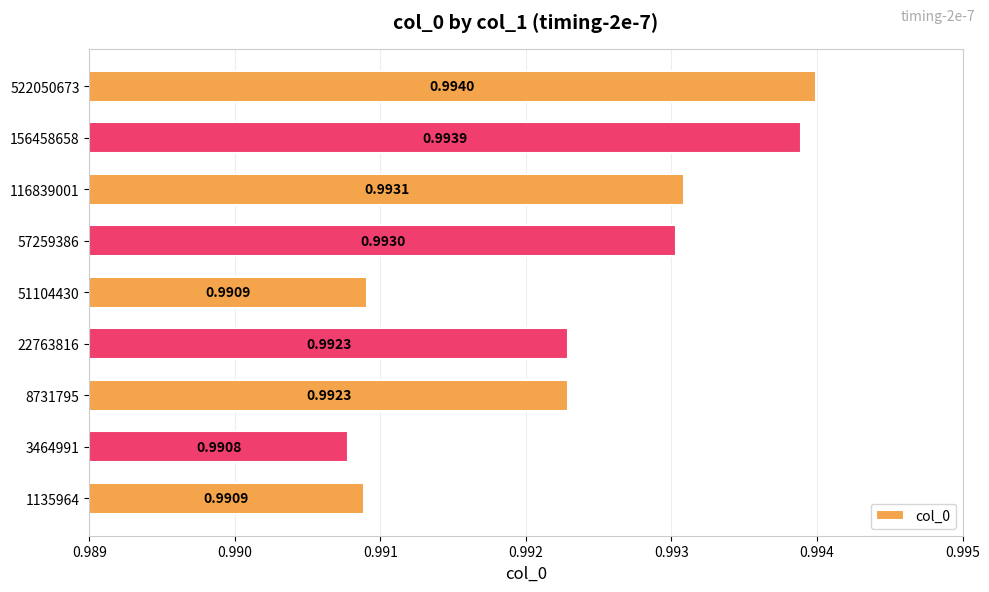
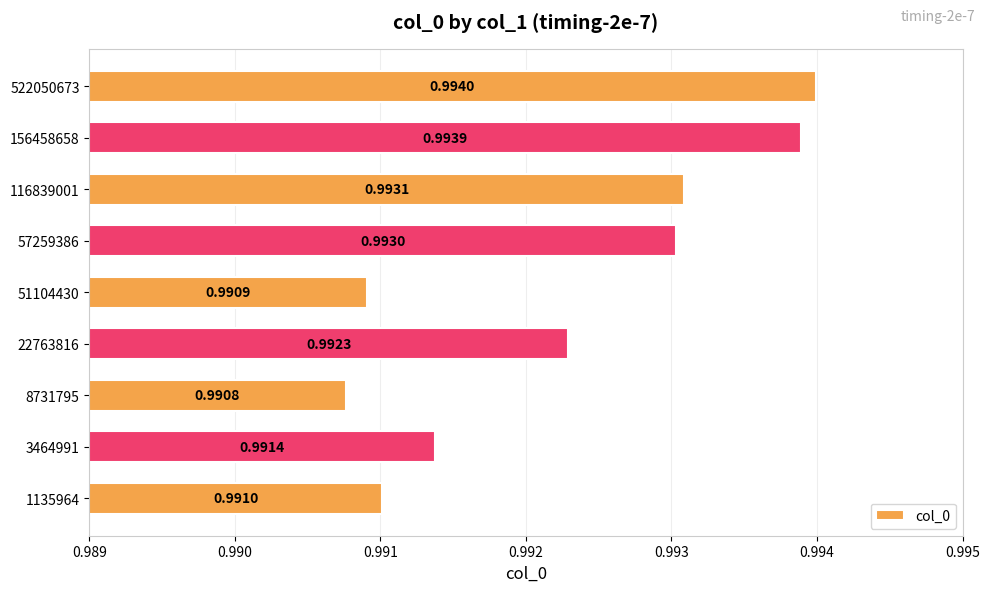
8731795: 0.9923 -> 0.9908
3464991: 0.9908 -> 0.9914
1135964: 0.9909 -> 0.9910
